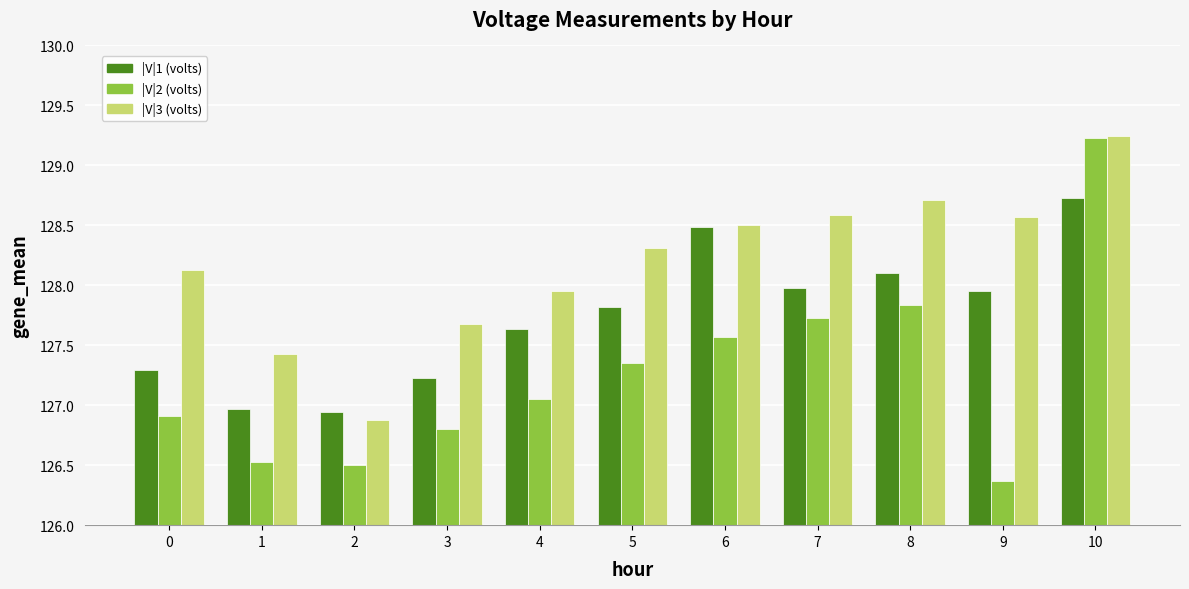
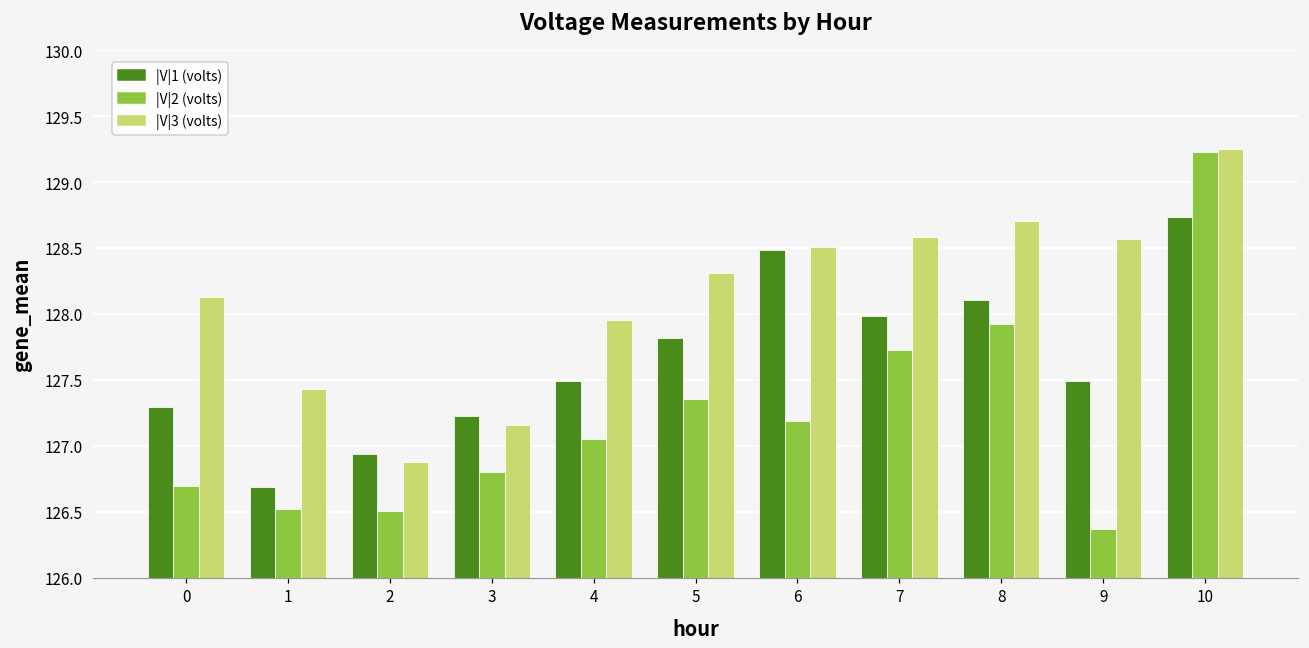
|V|2 (volts), 0: 126.91 -> 126.69
|V|1 (volts), 1: 126.97 -> 126.69
|V|3 (volts), 3: 127.68 -> 127.16
|V|1 (volts), 4: 127.63 -> 127.49
|V|2 (volts), 6: 127.57 -> 127.19
|V|2 (volts), 8: 127.84 -> 127.93
|V|1 (volts), 9: 127.95 -> 127.49
